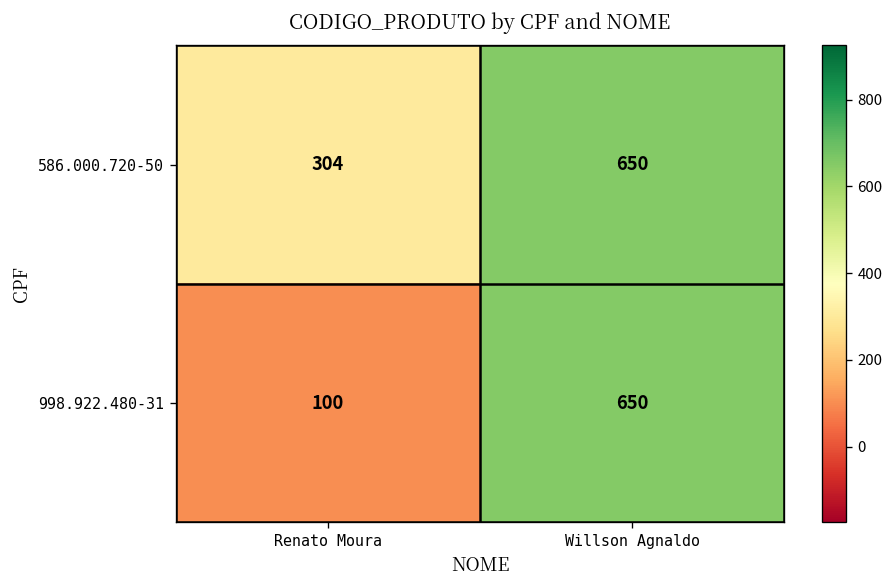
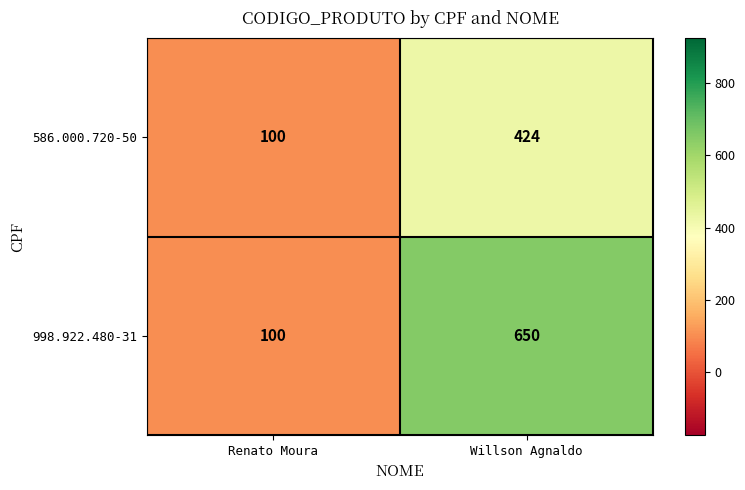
586.000.720-50, Renato Moura: 304 -> 100
586.000.720-50, Willson Agnaldo: 650 -> 424
